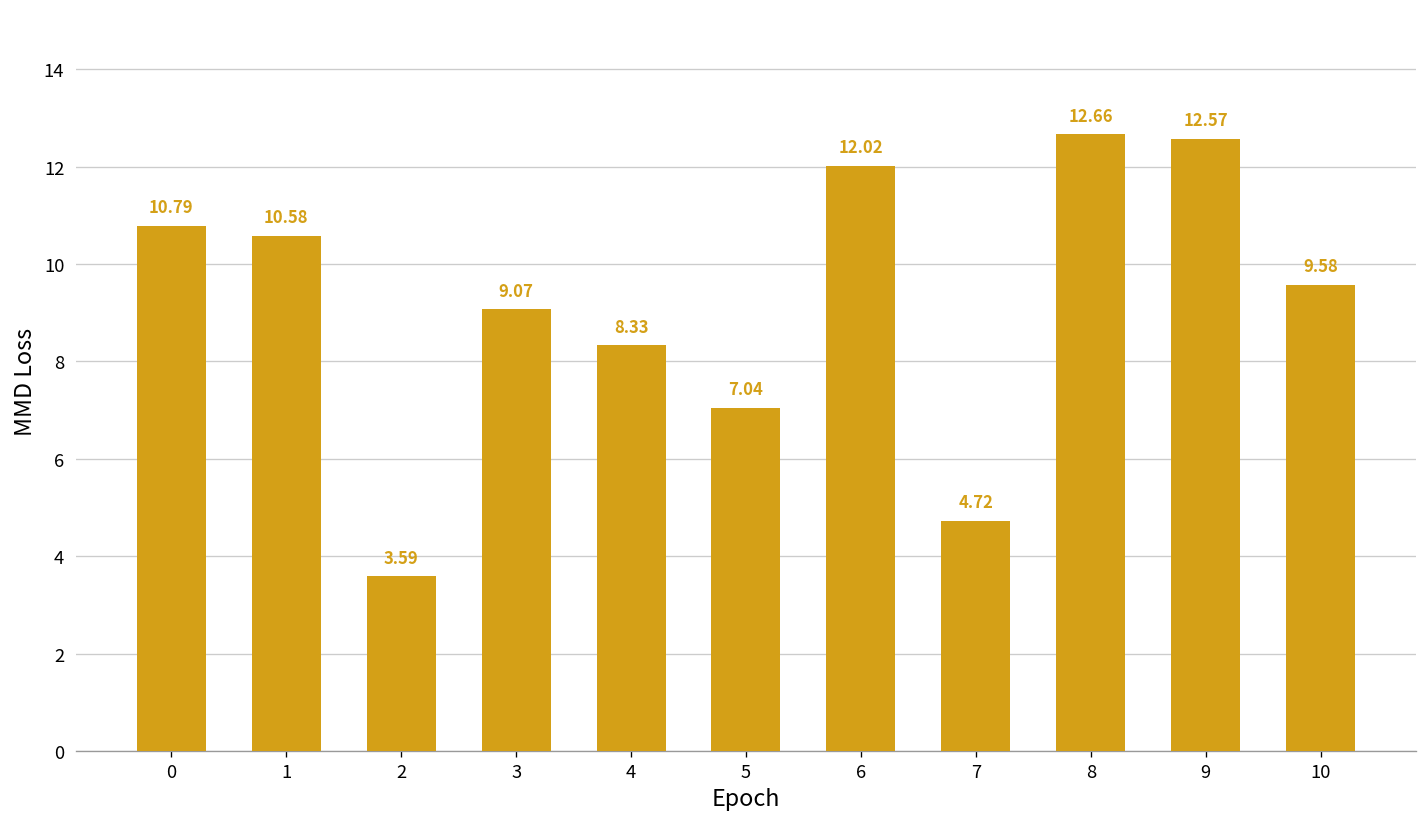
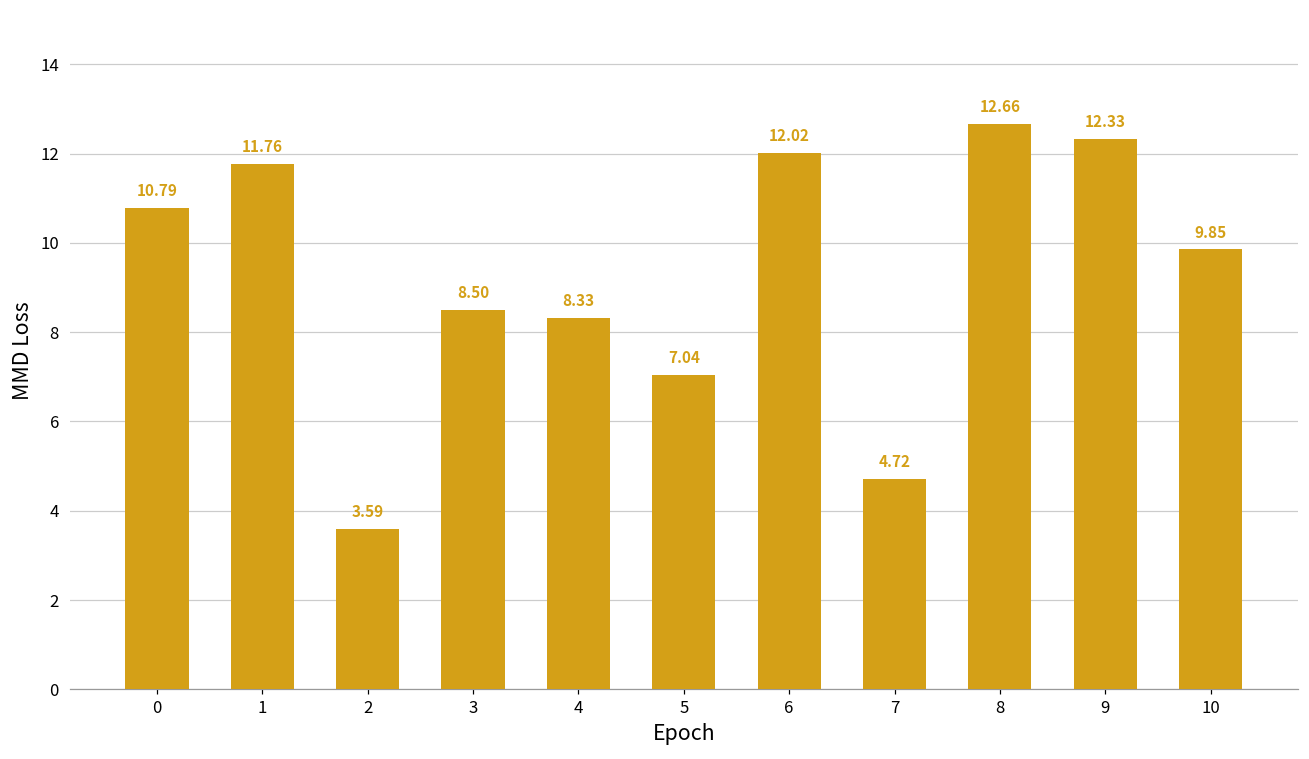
1: 10.58 -> 11.76
3: 9.07 -> 8.50
9: 12.57 -> 12.33
10: 9.58 -> 9.85
